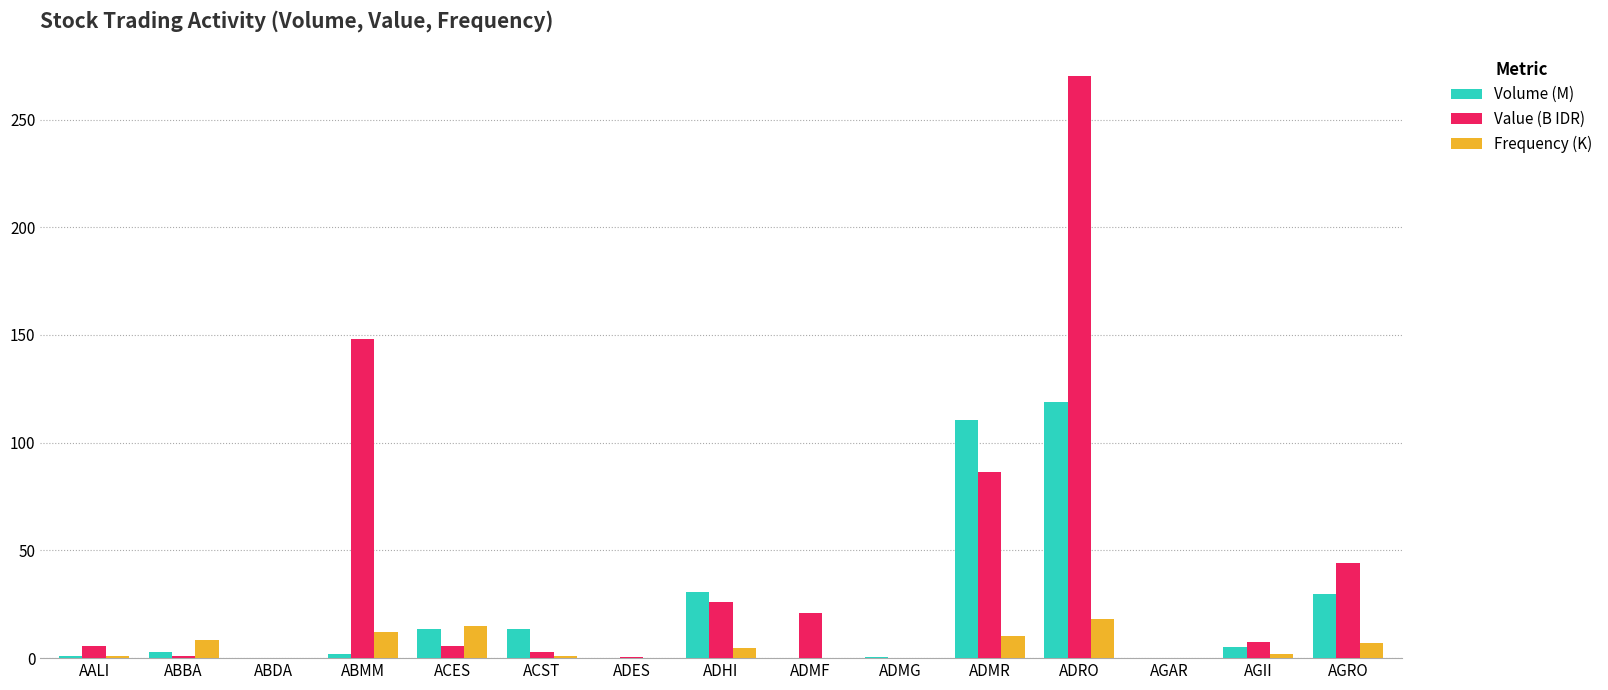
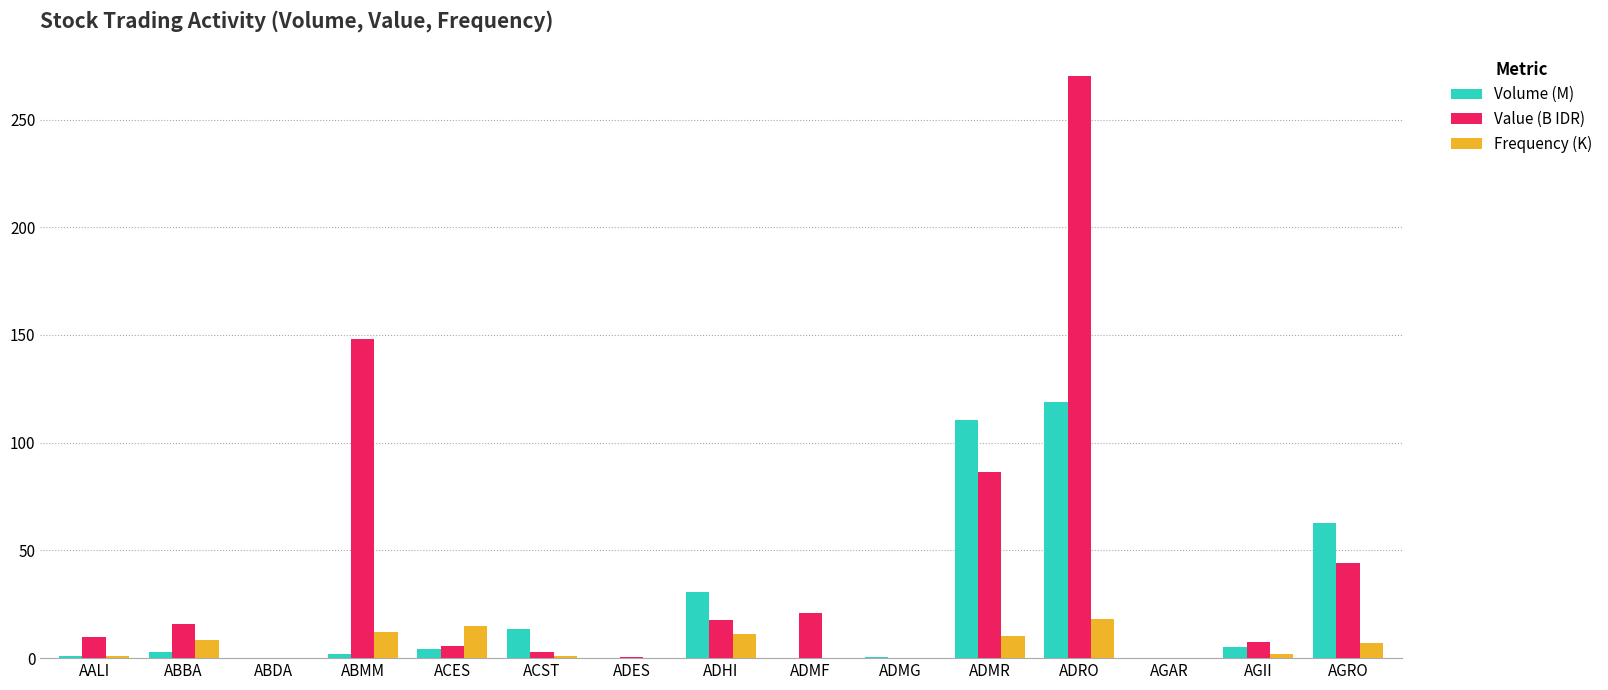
Value (B IDR), AALI: 6 -> 10
Value (B IDR), ABBA: 1 -> 16
Volume (M), ACES: 14 -> 4
Value (B IDR), ADHI: 26 -> 18
Frequency (K), ADHI: 5 -> 11
Volume (M), AGRO: 30 -> 63
